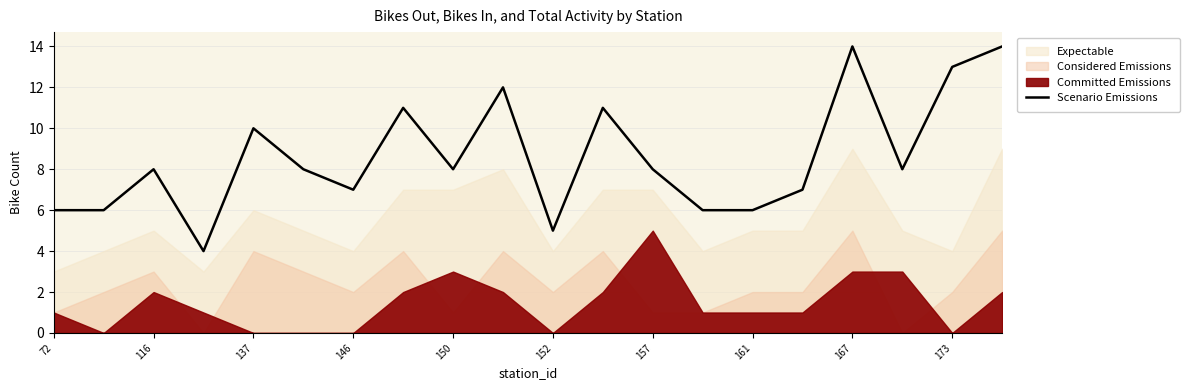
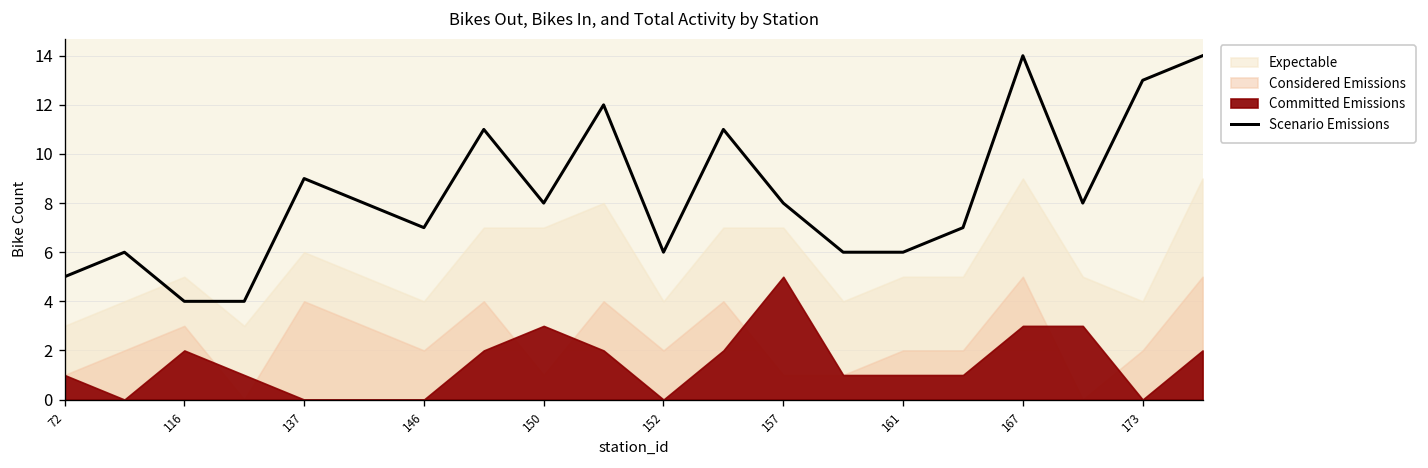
Scenario Emissions, 72: 6 -> 5
Scenario Emissions, 116: 8 -> 4
Scenario Emissions, 137: 10 -> 9
Scenario Emissions, 152: 5 -> 6
